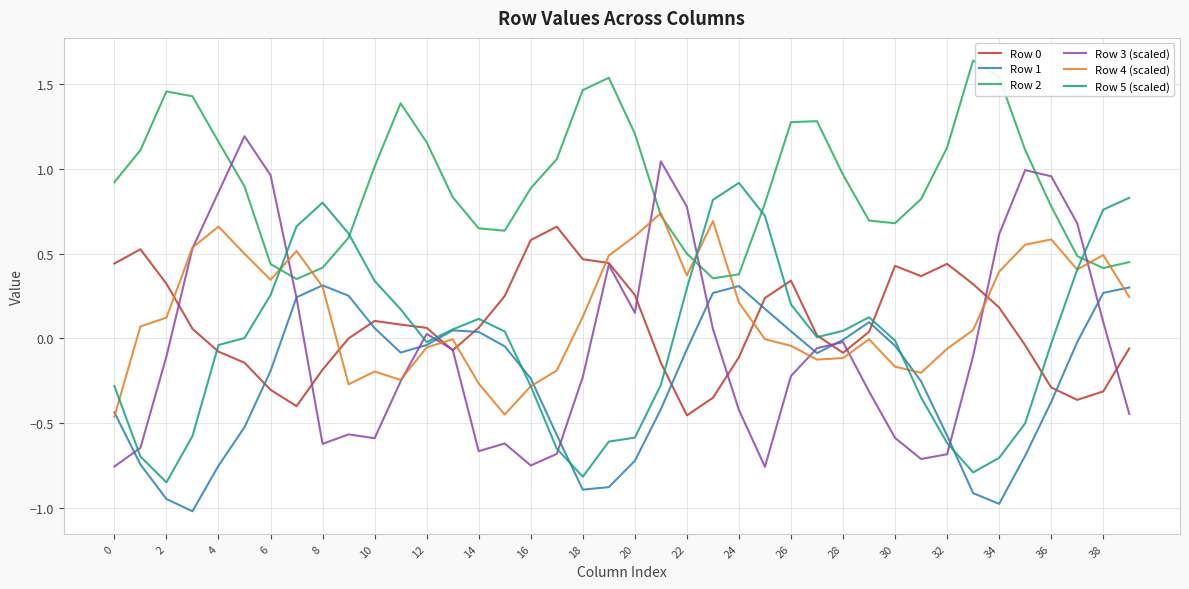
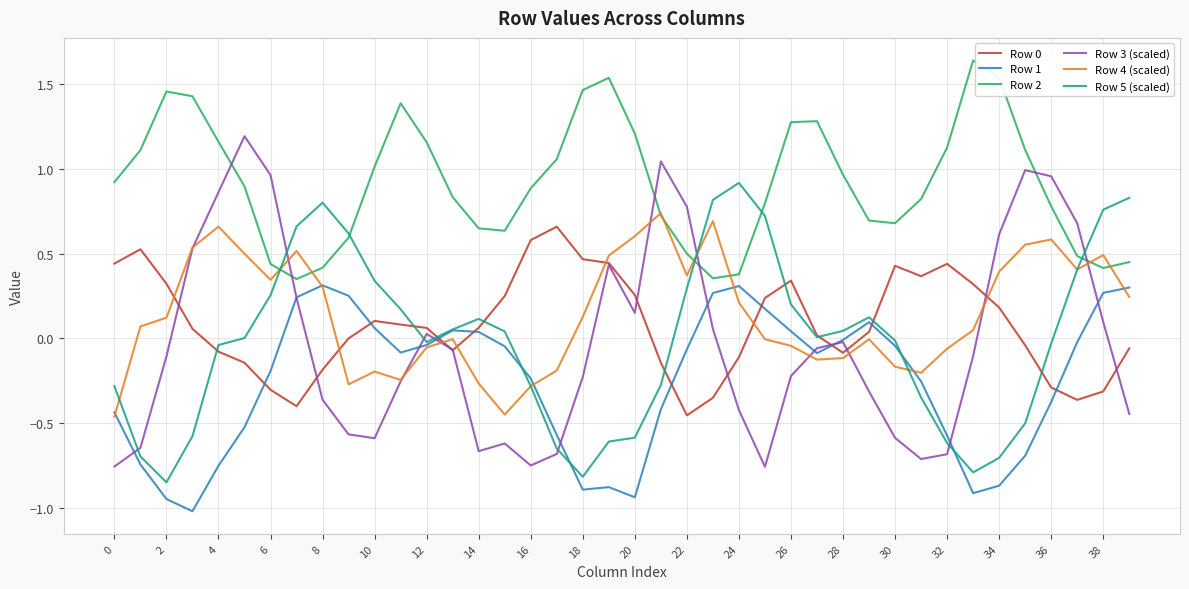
Row 3 (scaled), 8: -0.62 -> -0.36
Row 1, 20: -0.72 -> -0.94
Row 1, 34: -0.98 -> -0.87
